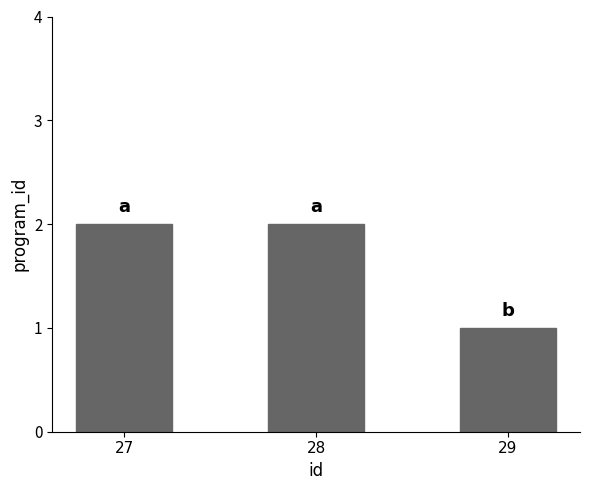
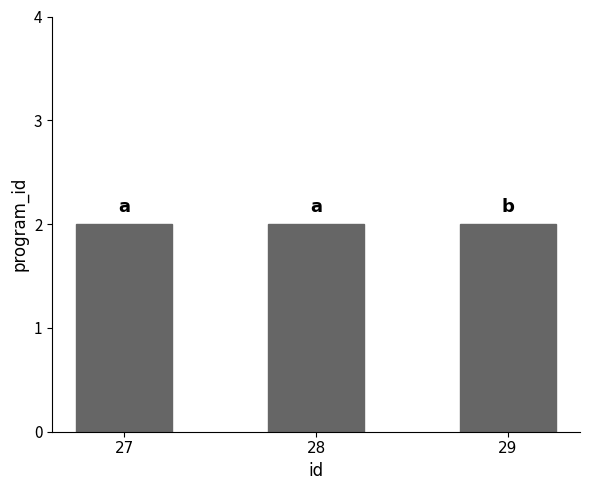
29: 1 -> 2
